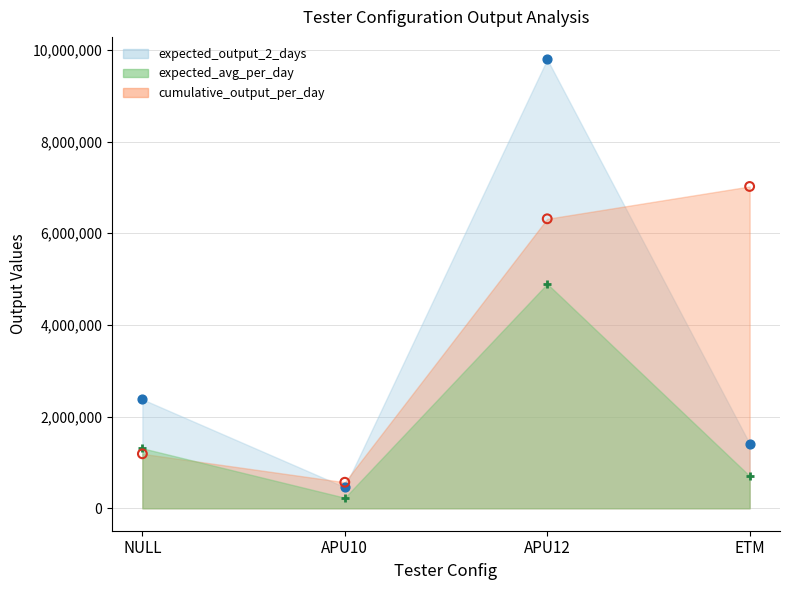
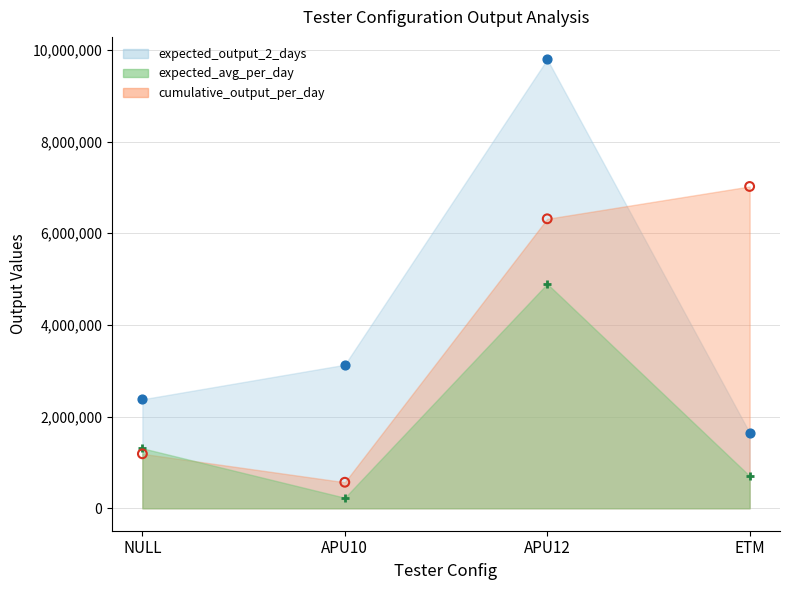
expected_output_2_days, APU10: 500,000 -> 3,100,000
expected_output_2_days, ETM: 1,400,000 -> 1,600,000
